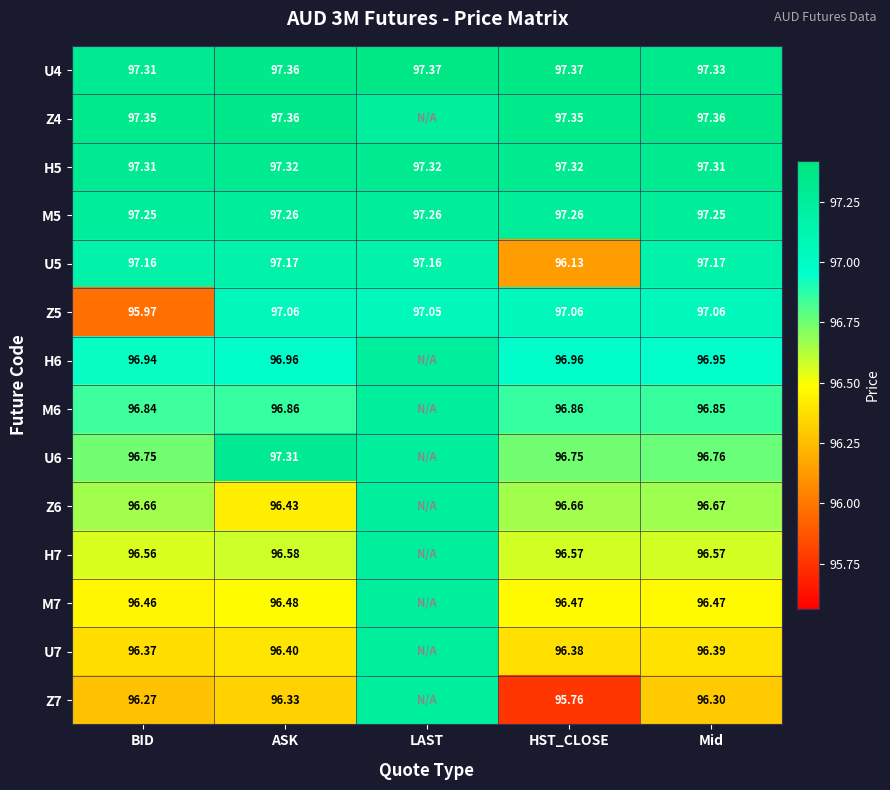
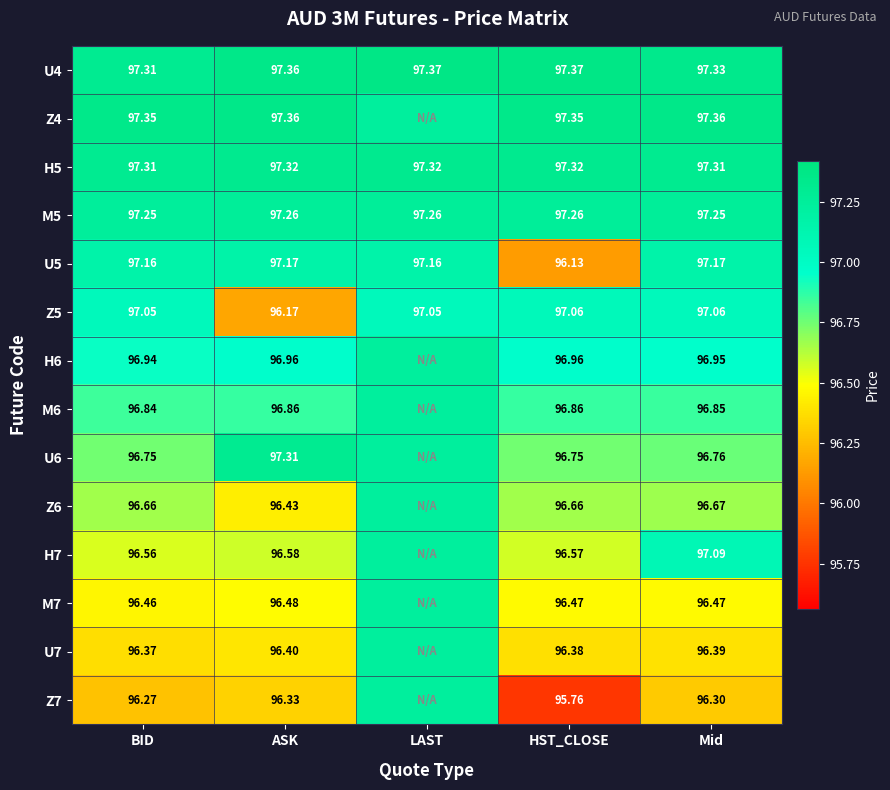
Z5, BID: 95.97 -> 97.05
Z5, ASK: 97.06 -> 96.17
H7, Mid: 96.57 -> 97.09
